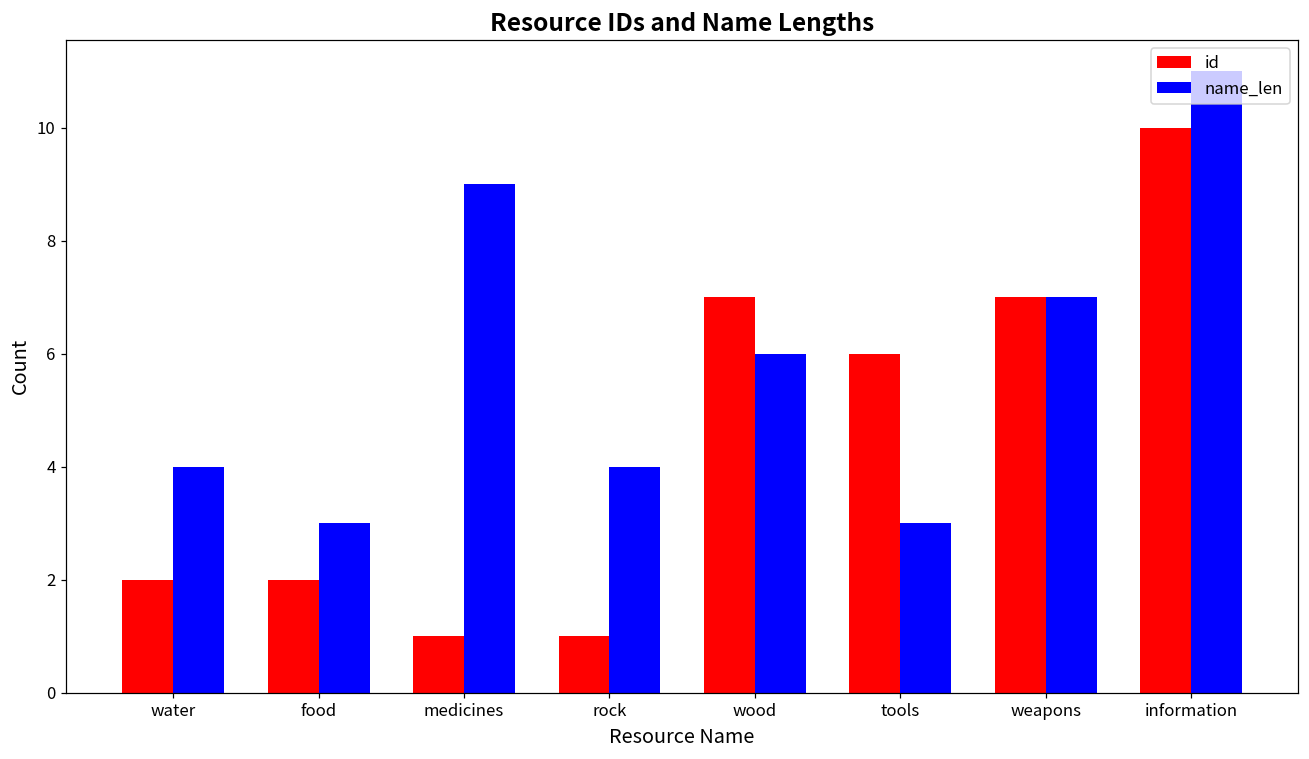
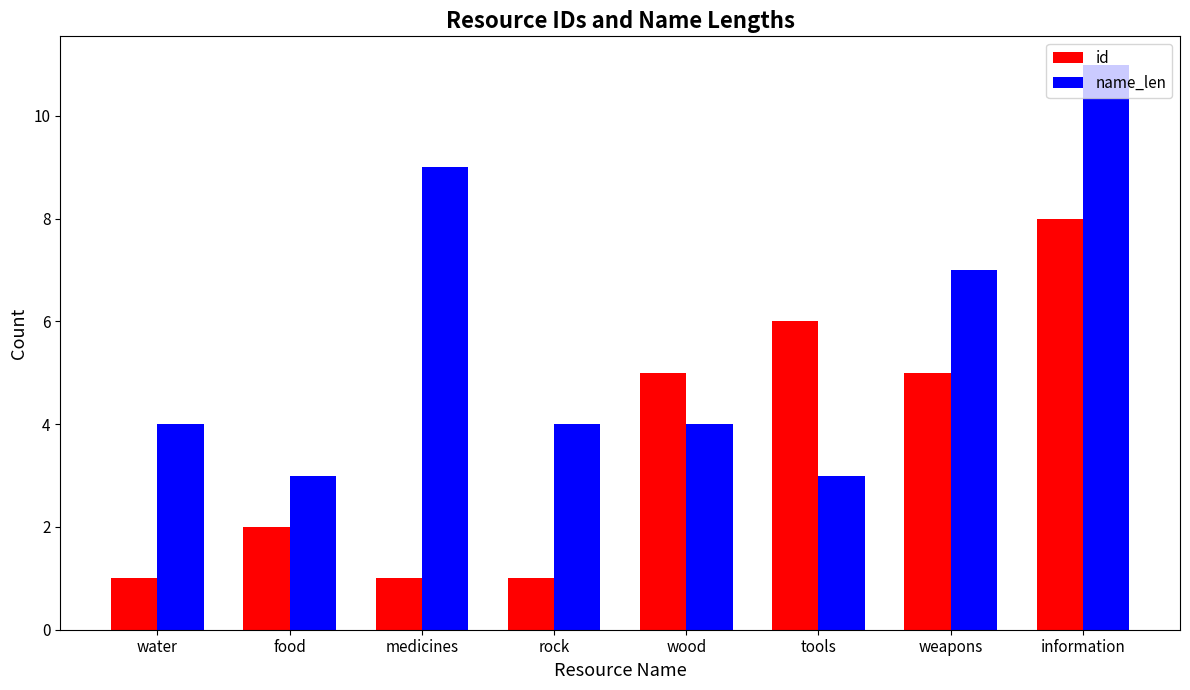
id, water: 2 -> 1
id, wood: 7 -> 5
name_len, wood: 6 -> 4
id, weapons: 7 -> 5
id, information: 10 -> 8
